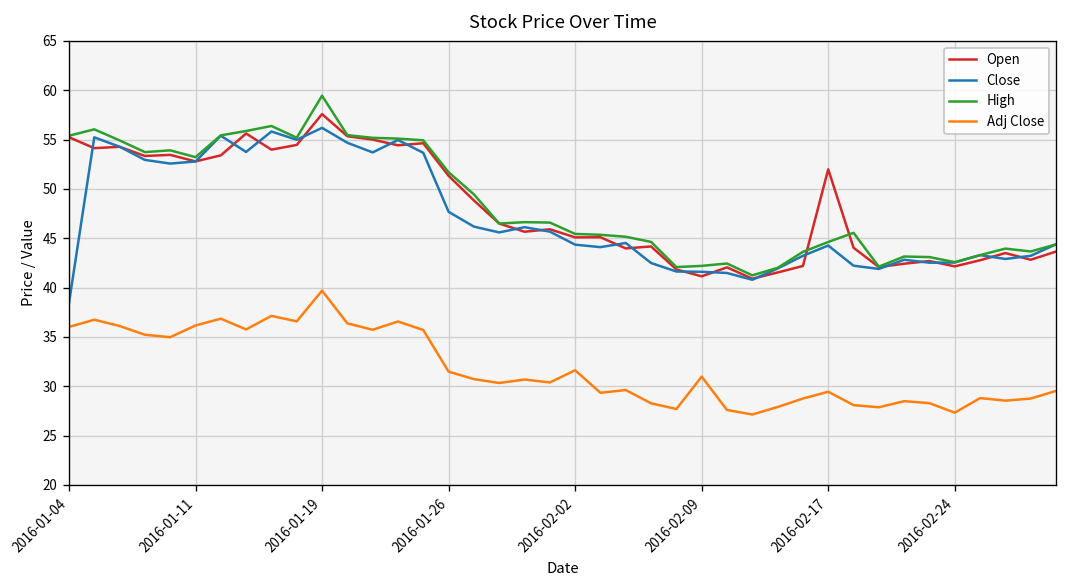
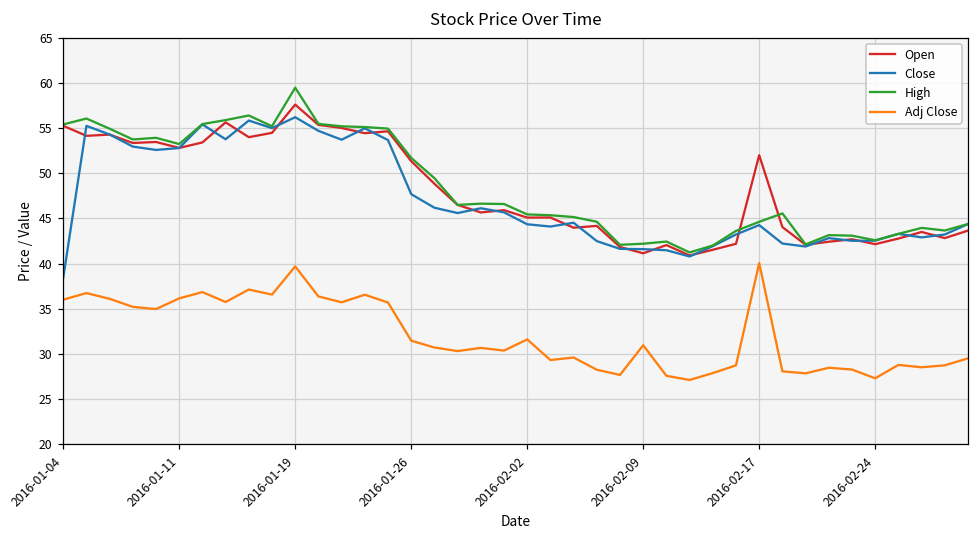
Adj Close, 2016-02-17: 29 -> 40
